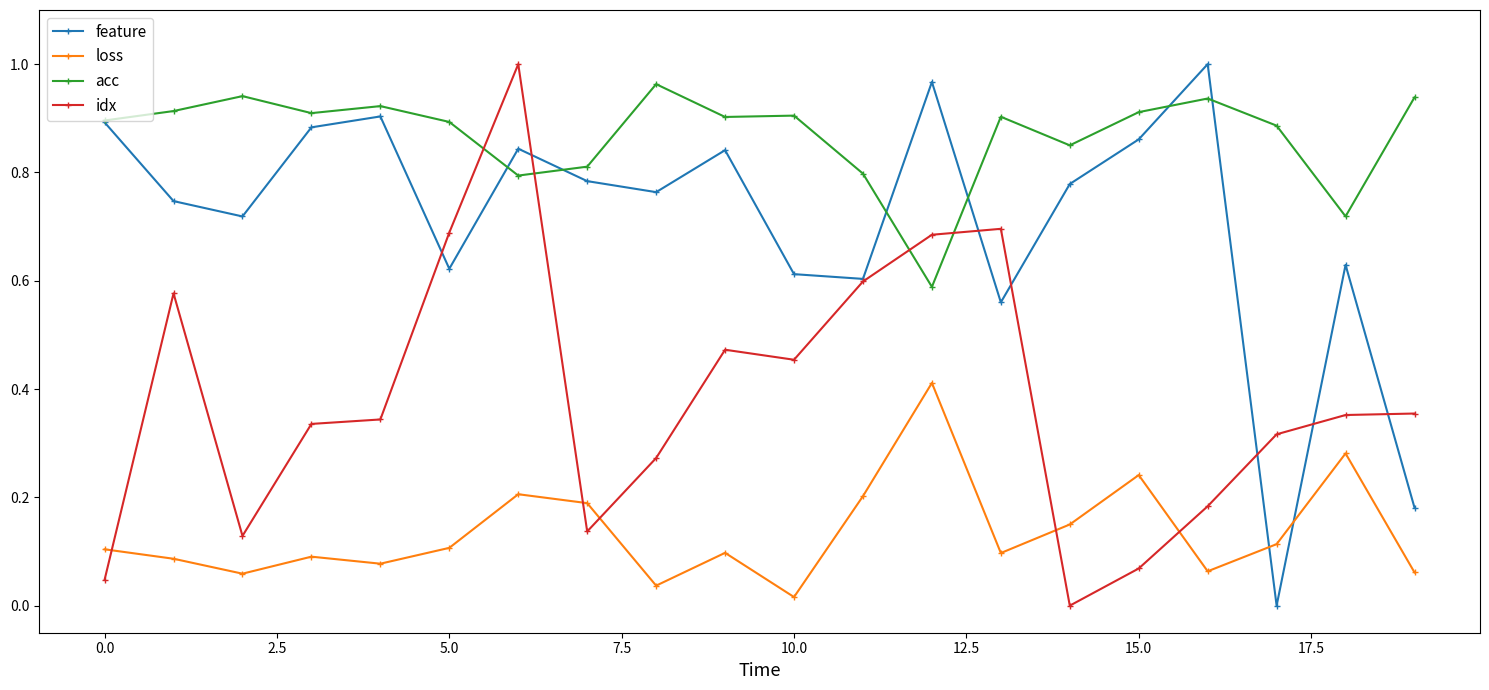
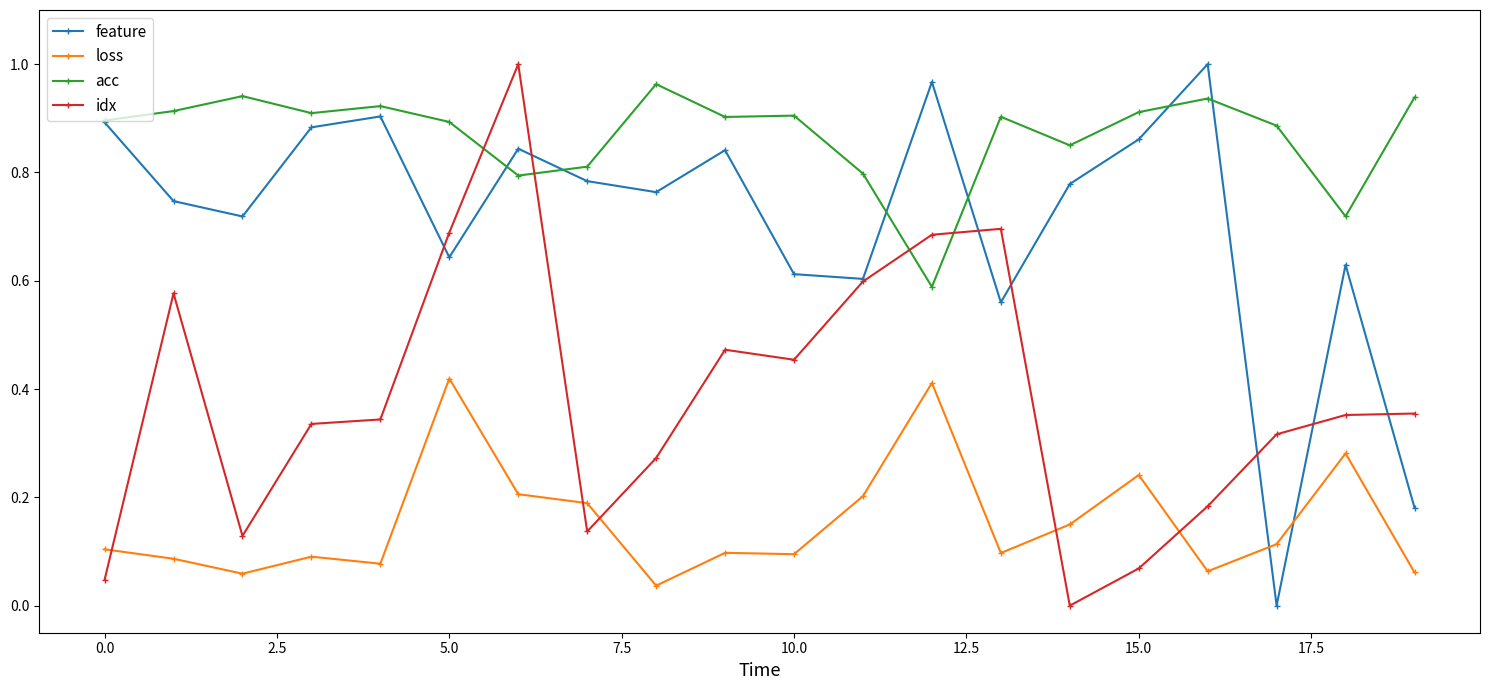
feature, 5.0: 0.62 -> 0.64
loss, 5.0: 0.11 -> 0.42
loss, 10.0: 0.02 -> 0.10
